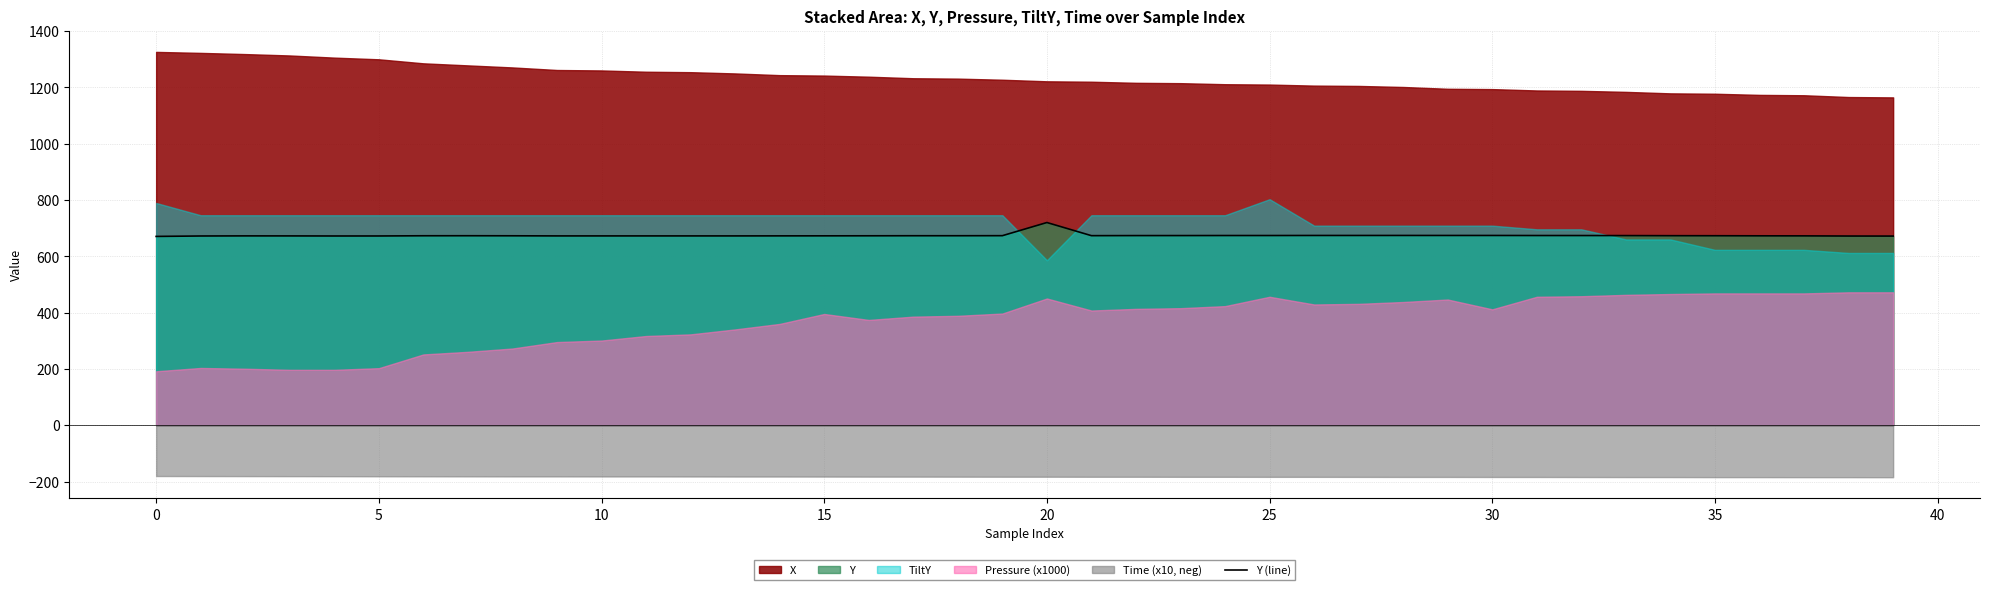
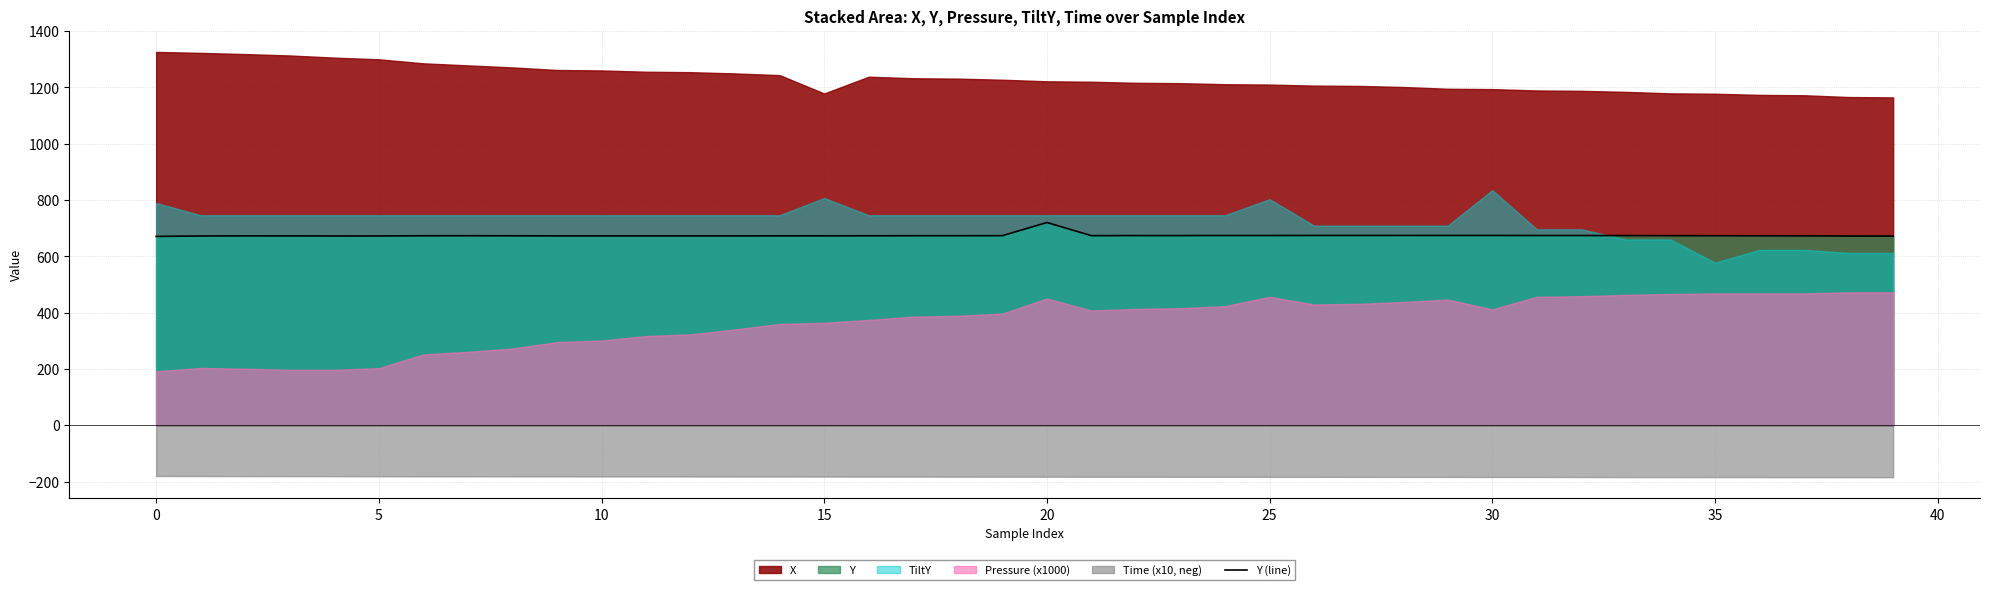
X, 15: 1240 -> 1180
TiltY, 15: 750 -> 810
Pressure (x1000), 15: 400 -> 360
TiltY, 20: 590 -> 750
TiltY, 30: 710 -> 840
TiltY, 35: 620 -> 580
